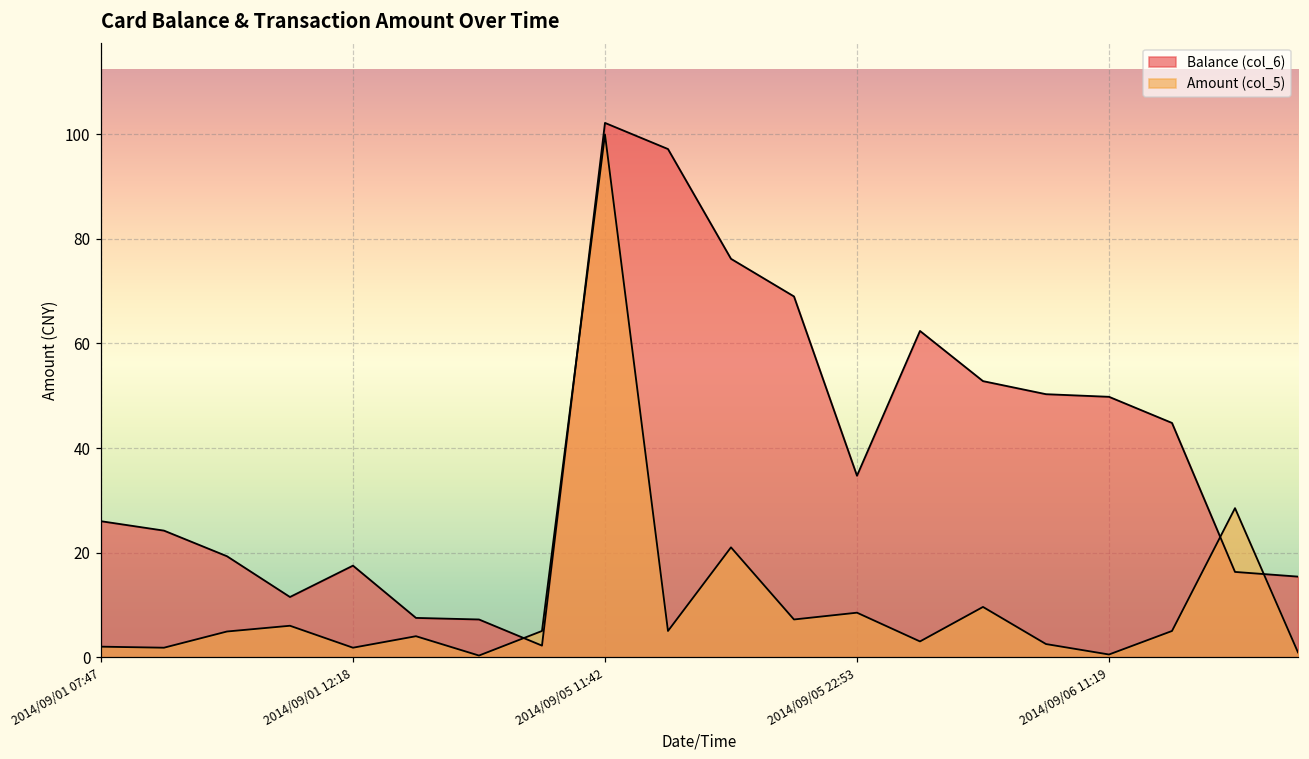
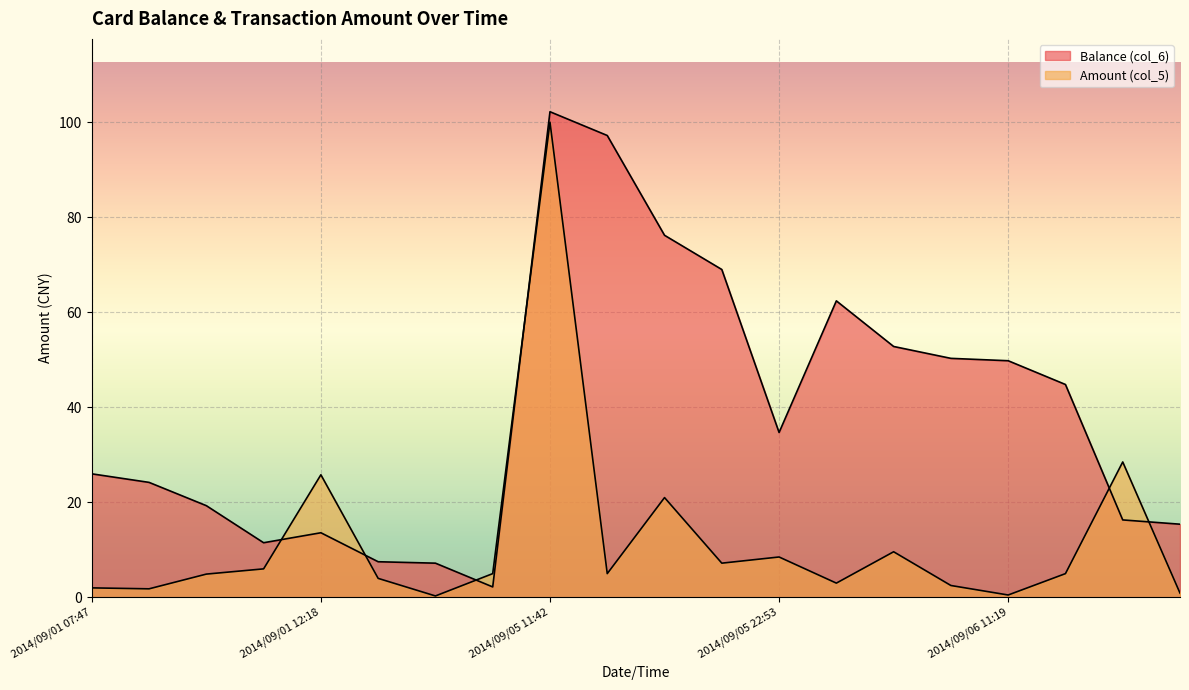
Balance (col_6), 2014/09/01 12:18: 18 -> 14
Amount (col_5), 2014/09/01 12:18: 2 -> 26
